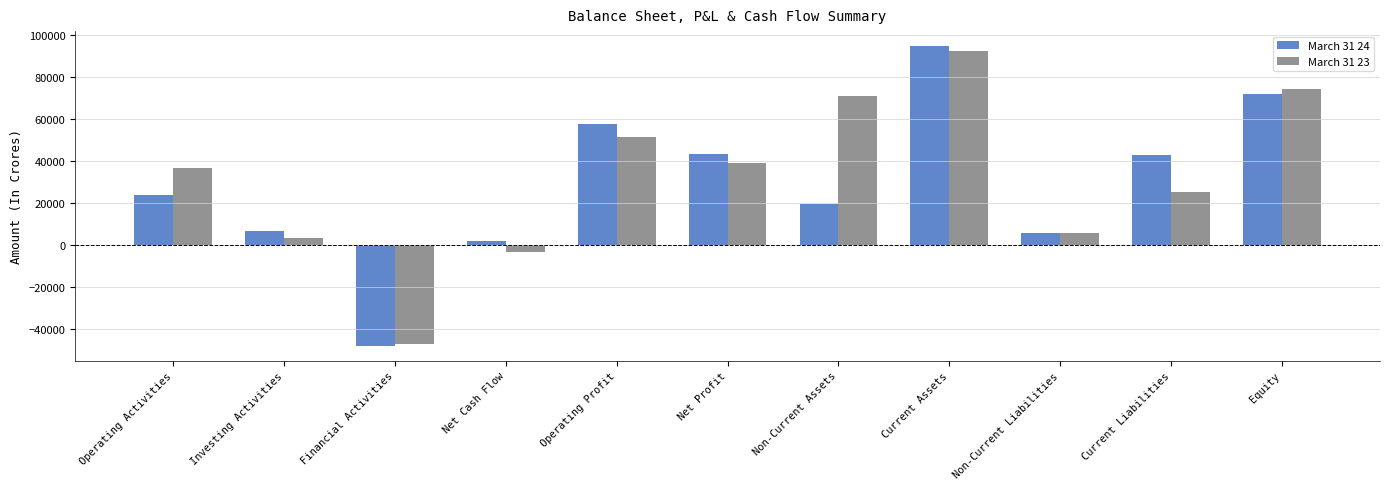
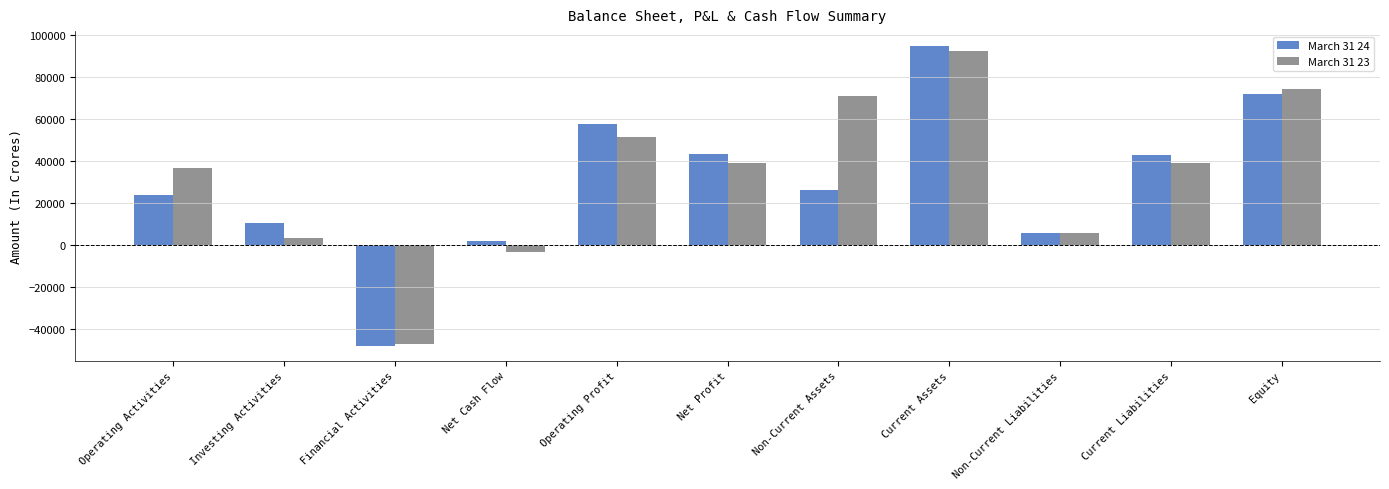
March 31 24, Investing Activities: 7000 -> 11000
March 31 24, Non-Current Assets: 20000 -> 26000
March 31 23, Current Liabilities: 25000 -> 39000
